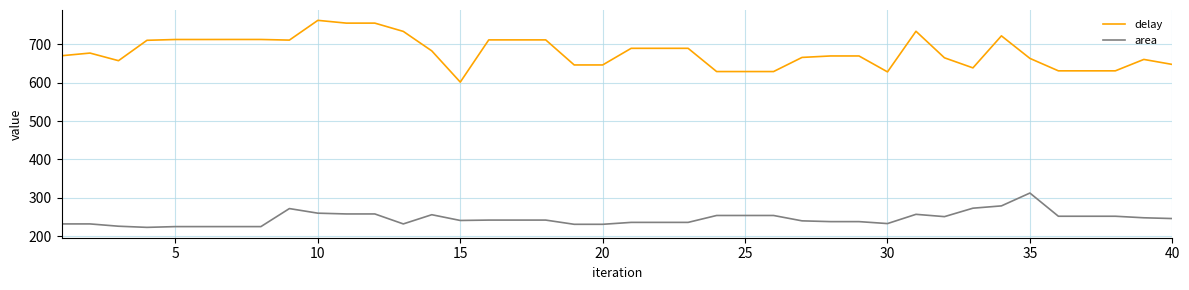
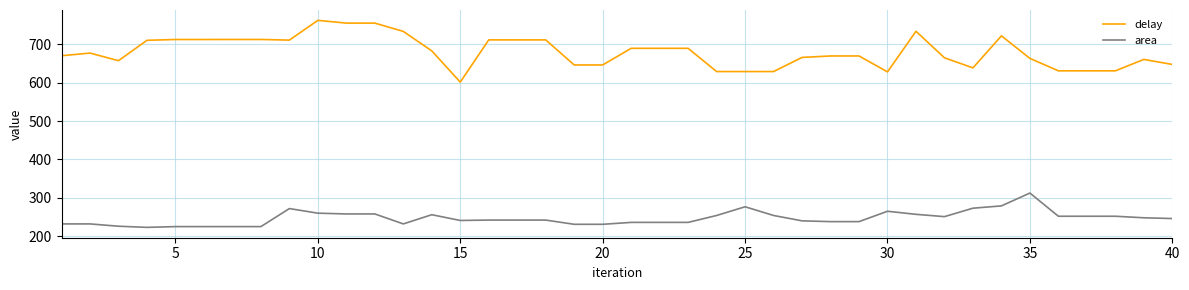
area, 25: 250 -> 280
area, 30: 230 -> 270
